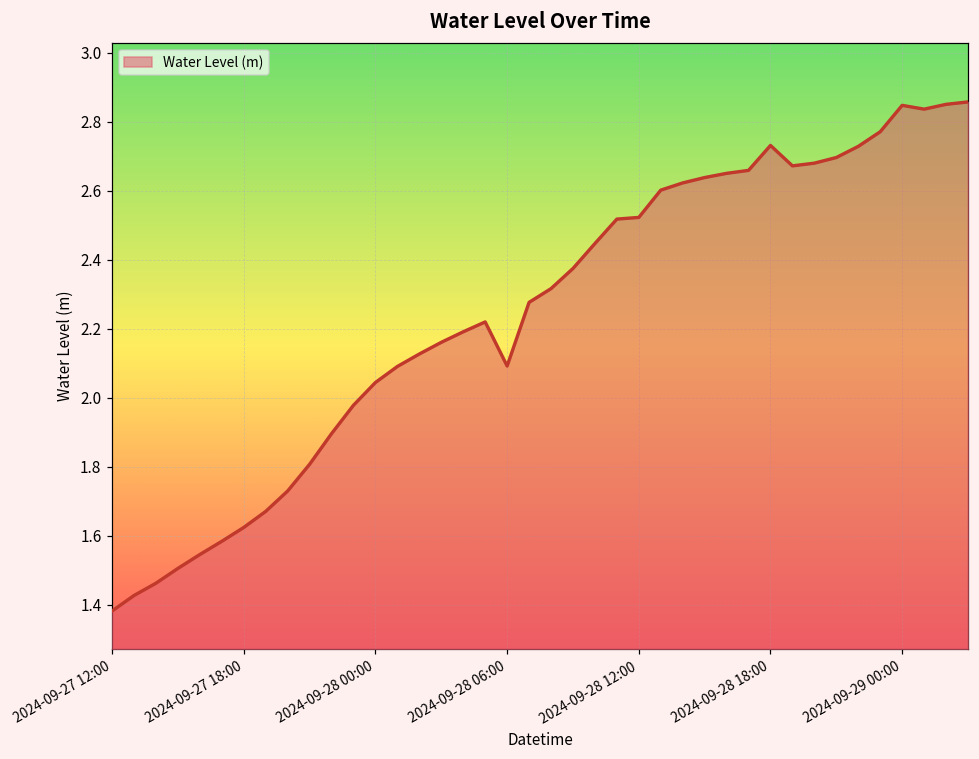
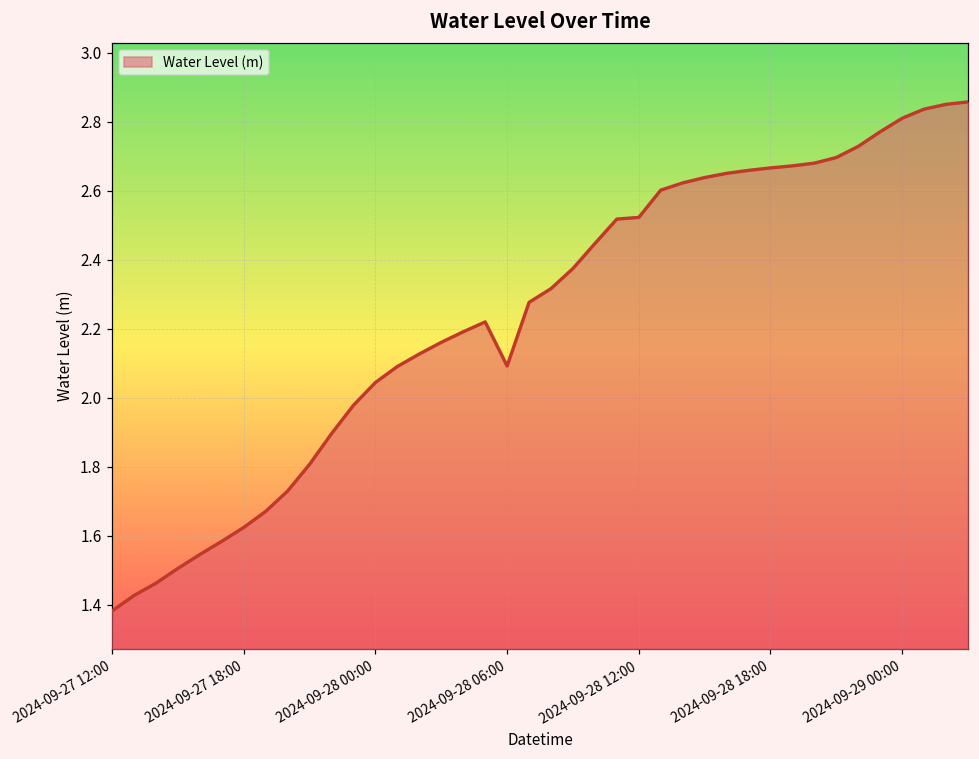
2024-09-28 18:00: 2.73 -> 2.67
2024-09-29 00:00: 2.85 -> 2.81
